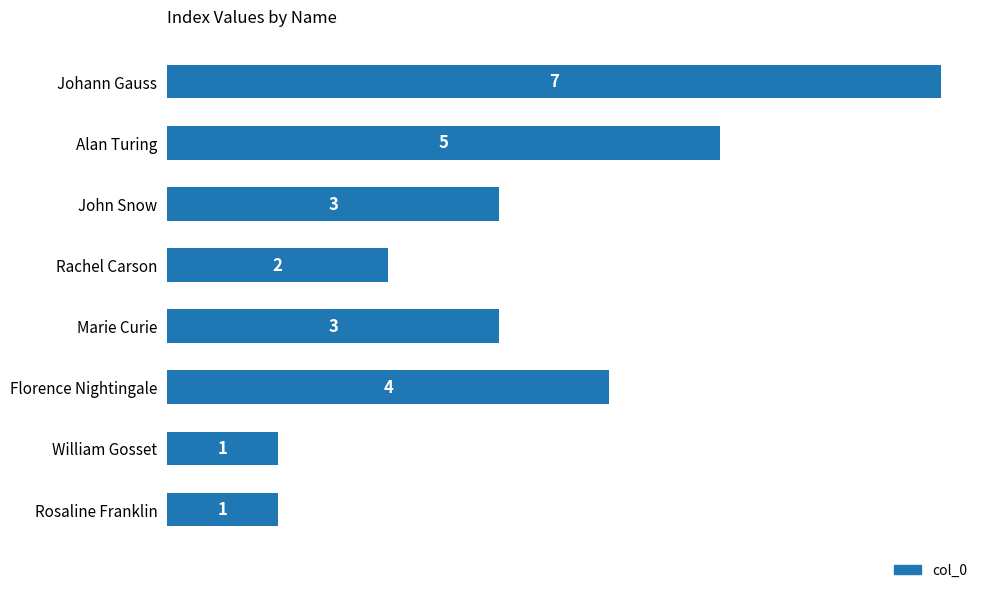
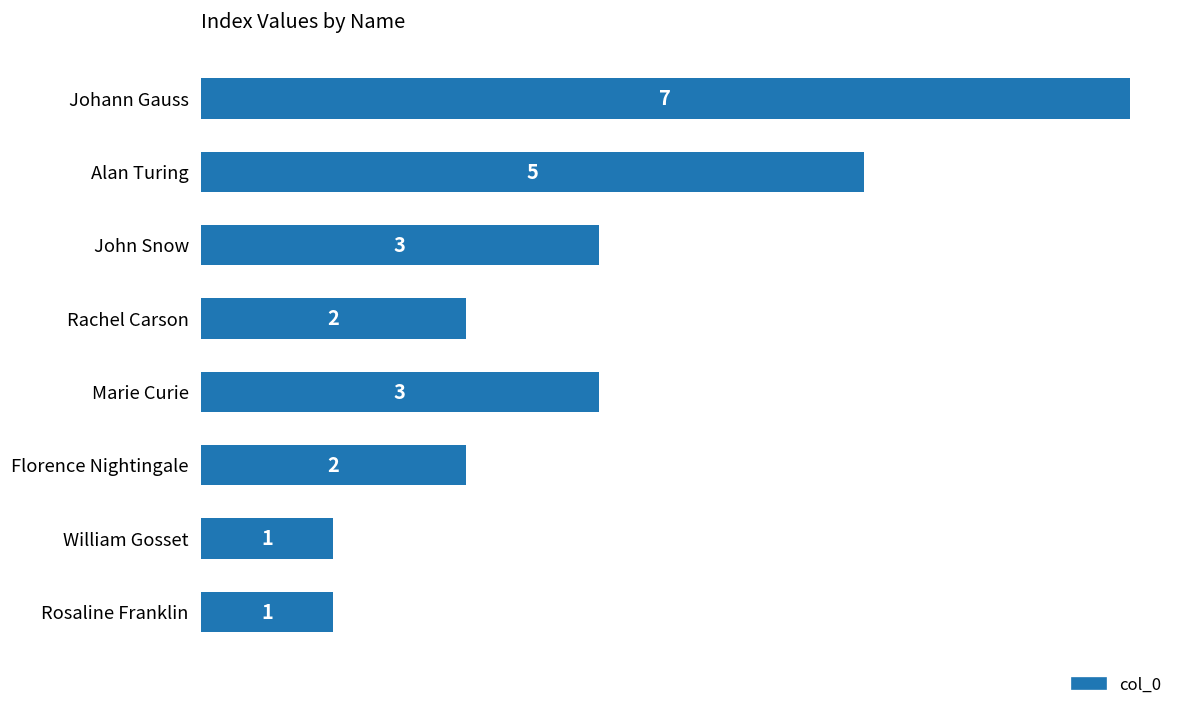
Florence Nightingale: 4 -> 2
